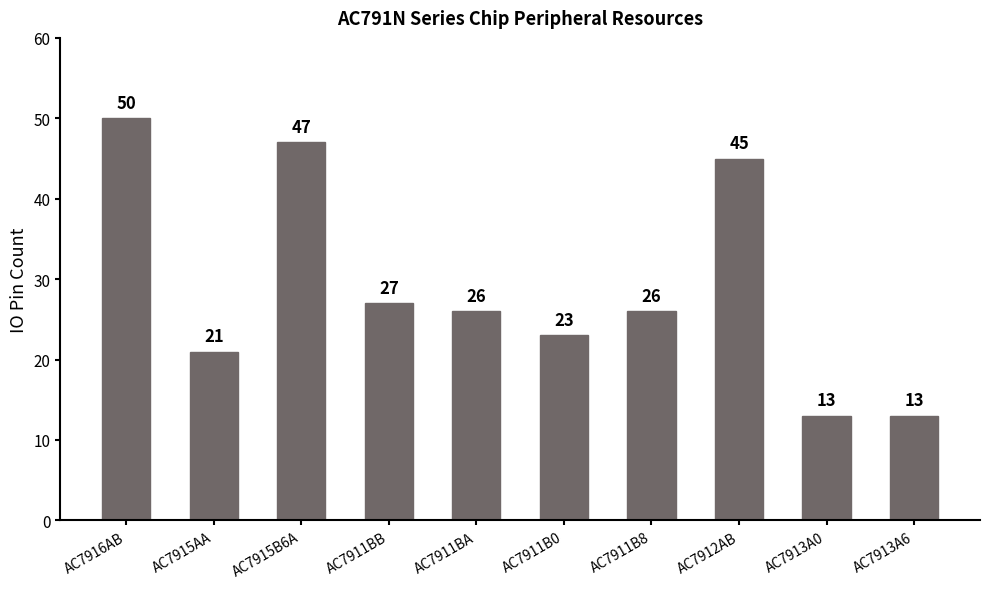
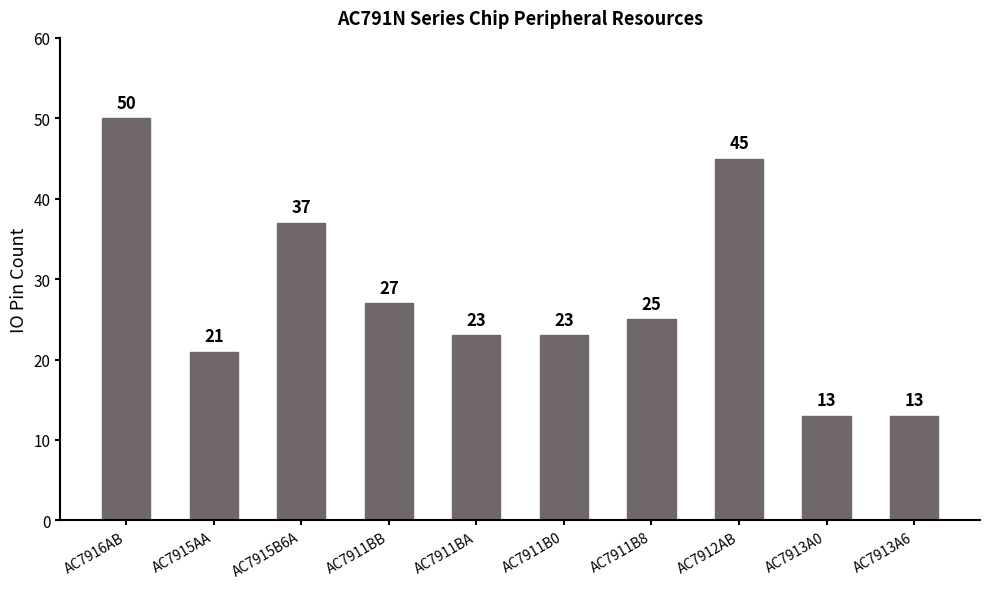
AC7915B6A: 47 -> 37
AC7911BA: 26 -> 23
AC7911B8: 26 -> 25
